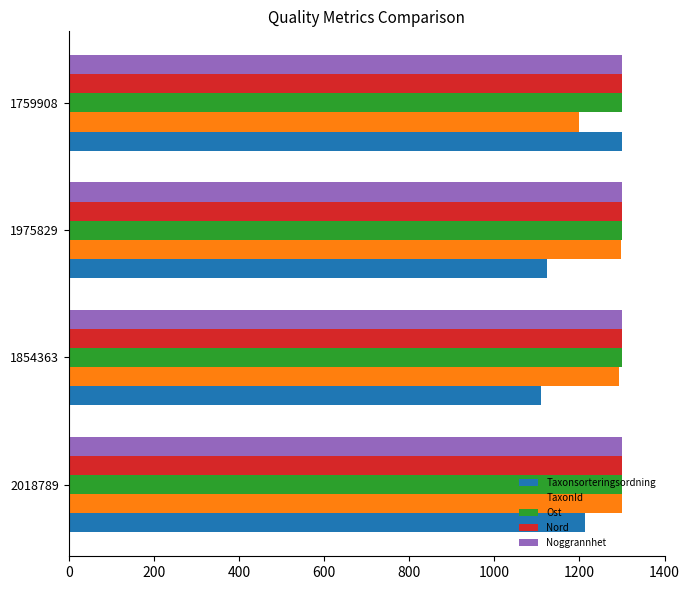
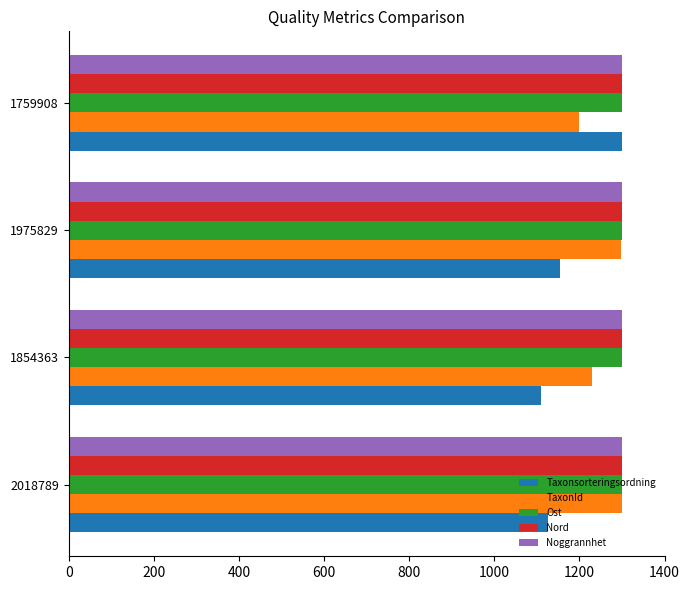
Taxonsorteringsordning, 1975829: 1120 -> 1150
TaxonId, 1854363: 1290 -> 1230
Taxonsorteringsordning, 2018789: 1210 -> 1130
